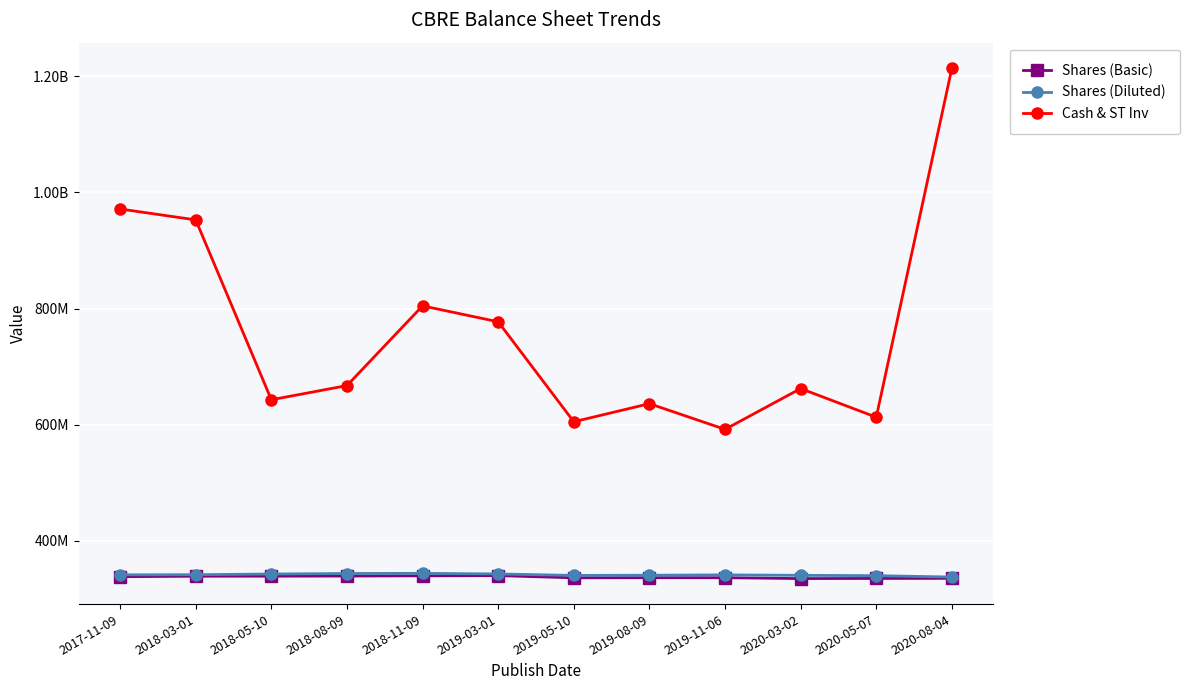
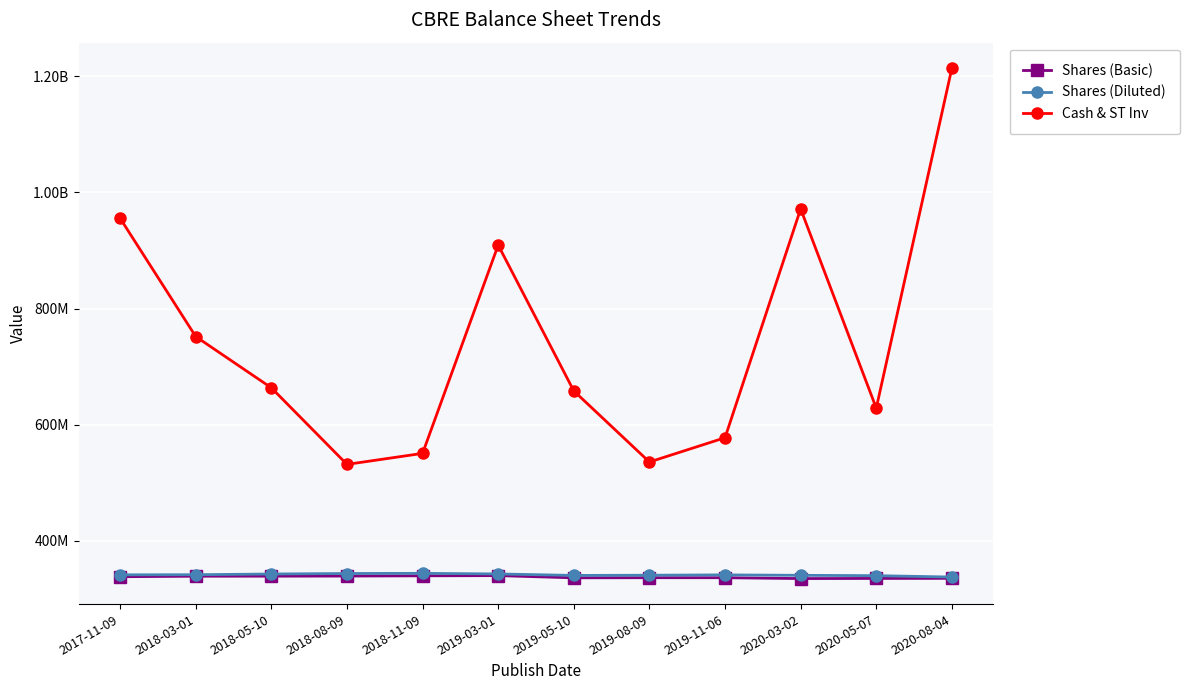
Cash & ST Inv, 2017-11-09: 970000000 -> 960000000
Cash & ST Inv, 2018-03-01: 950000000 -> 750000000
Cash & ST Inv, 2018-05-10: 640000000 -> 660000000
Cash & ST Inv, 2018-08-09: 670000000 -> 530000000
Cash & ST Inv, 2018-11-09: 800000000 -> 550000000
Cash & ST Inv, 2019-03-01: 780000000 -> 910000000
Cash & ST Inv, 2019-05-10: 600000000 -> 660000000
Cash & ST Inv, 2019-08-09: 640000000 -> 540000000
Cash & ST Inv, 2019-11-06: 590000000 -> 580000000
Cash & ST Inv, 2020-03-02: 660000000 -> 970000000
Cash & ST Inv, 2020-05-07: 610000000 -> 630000000
